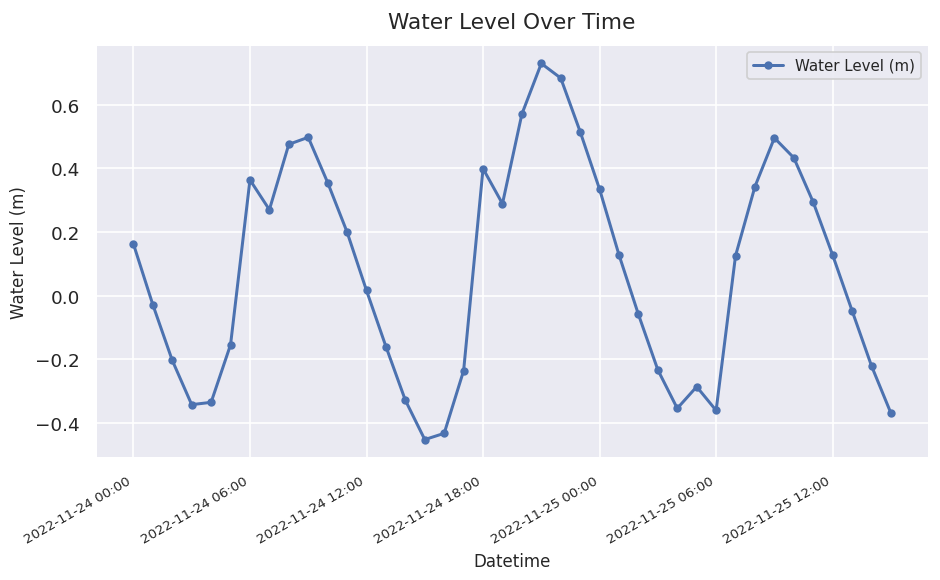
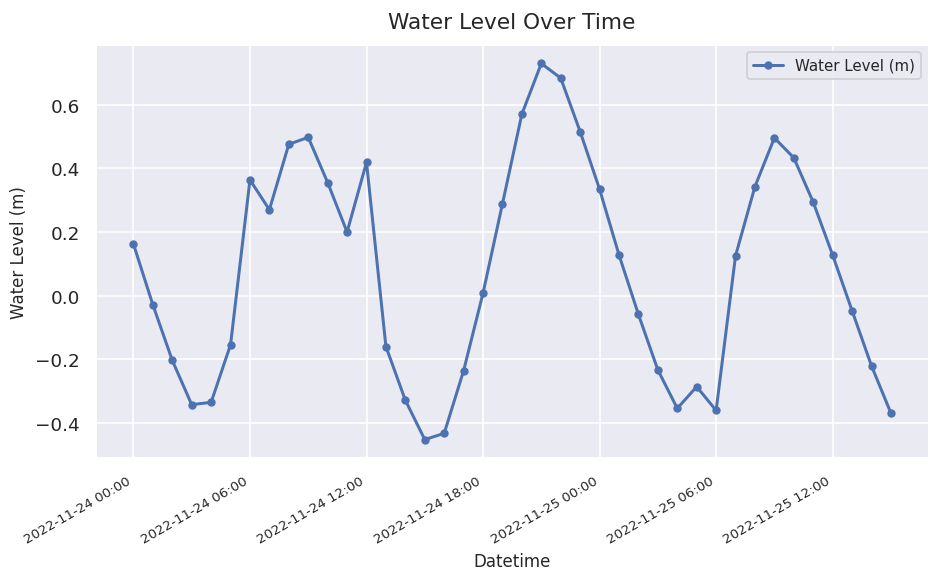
2022-11-24 12:00: 0.02 -> 0.42
2022-11-24 18:00: 0.40 -> 0.01
